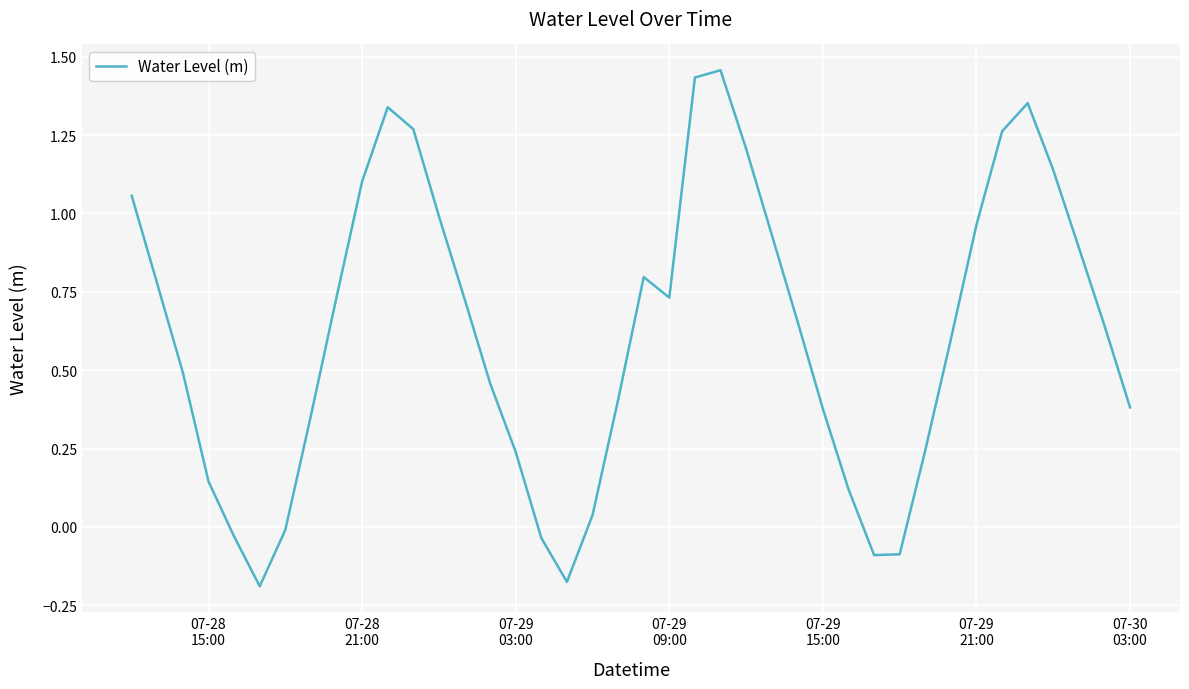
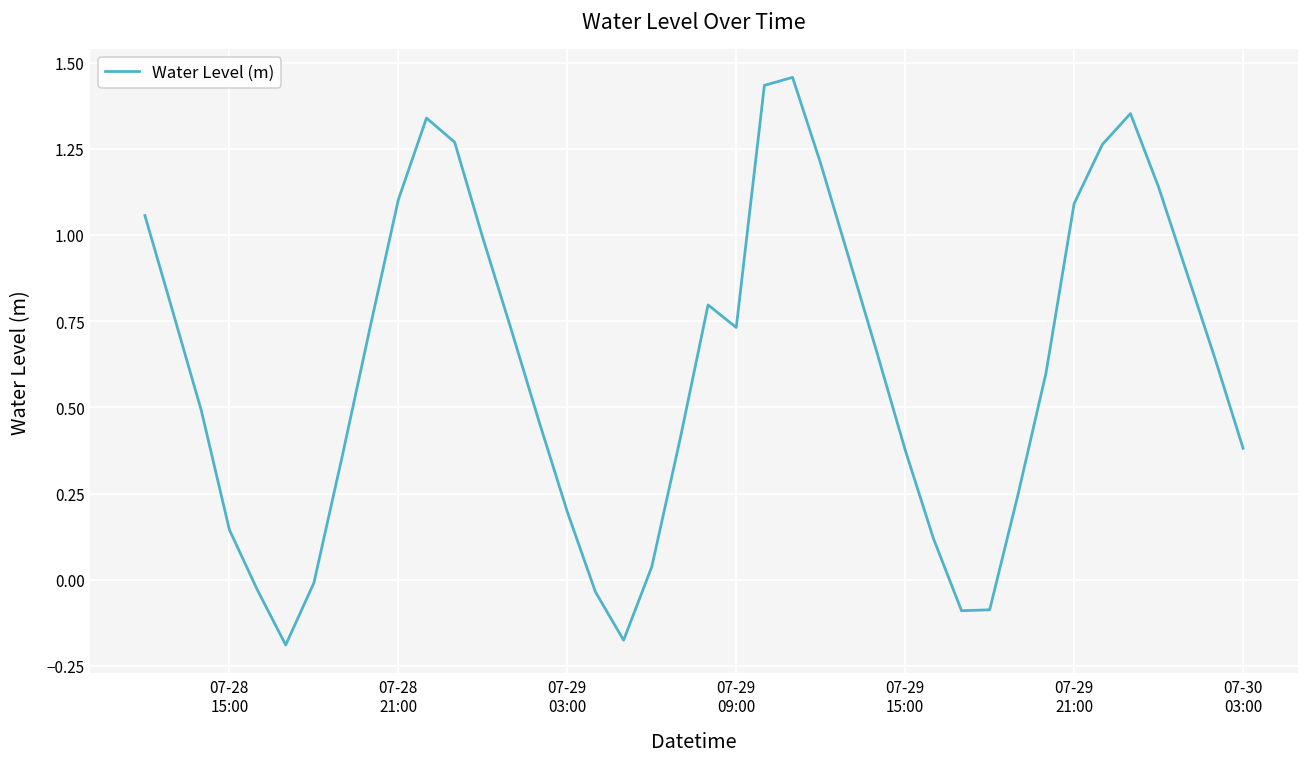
07-29 03:00: 0.24 -> 0.20
07-29 21:00: 0.96 -> 1.09
